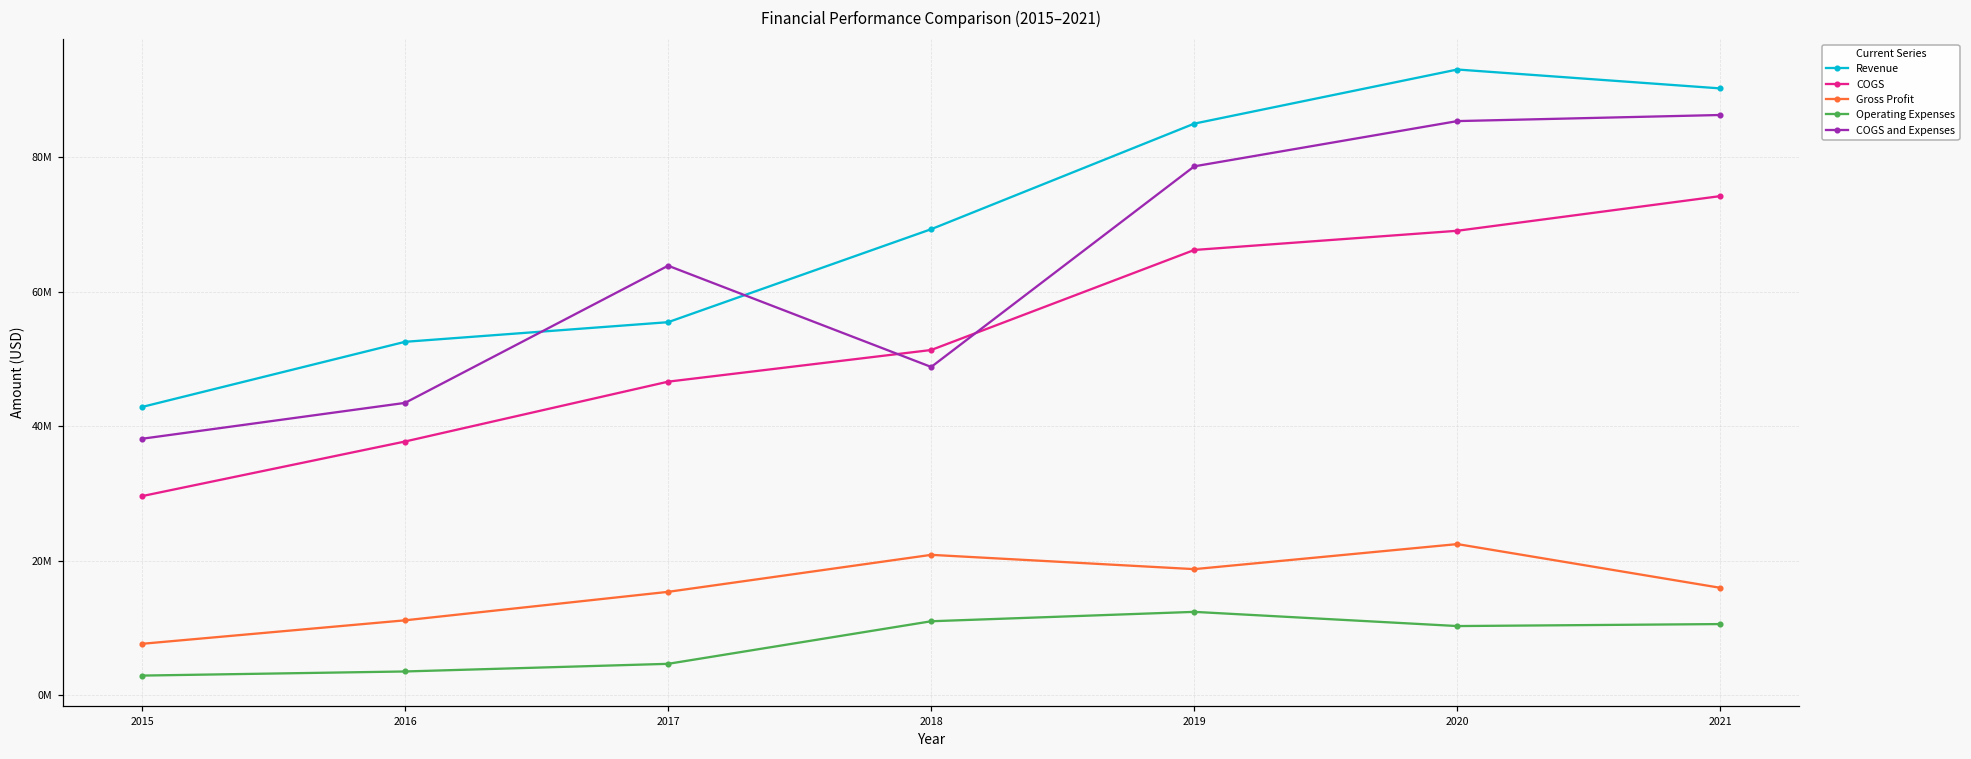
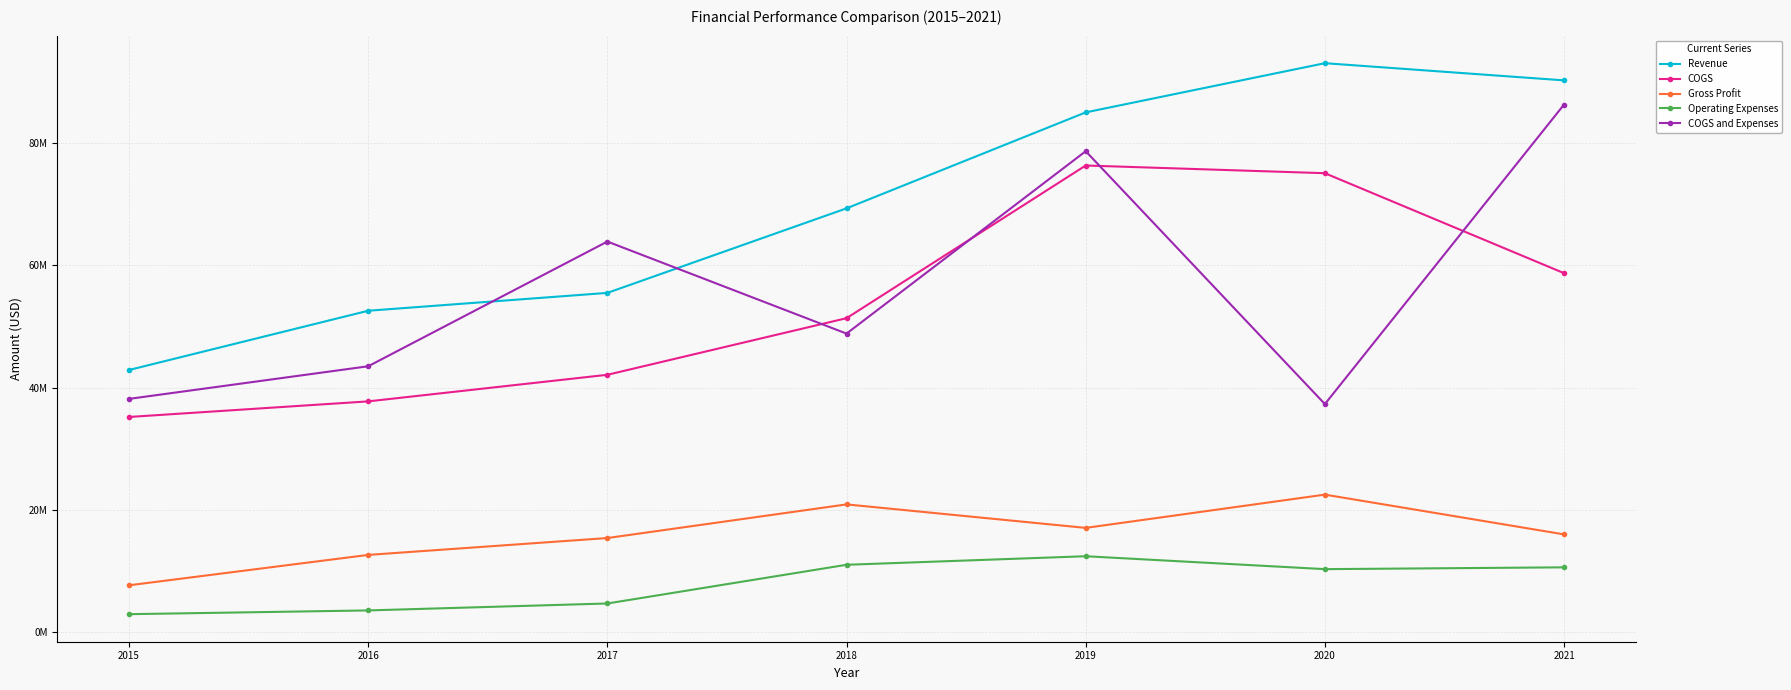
COGS, 2015: 30000000 -> 35000000
Gross Profit, 2016: 11000000 -> 13000000
COGS, 2017: 47000000 -> 42000000
COGS, 2019: 66000000 -> 76000000
Gross Profit, 2019: 19000000 -> 17000000
COGS, 2020: 69000000 -> 75000000
COGS and Expenses, 2020: 85000000 -> 37000000
COGS, 2021: 74000000 -> 59000000
